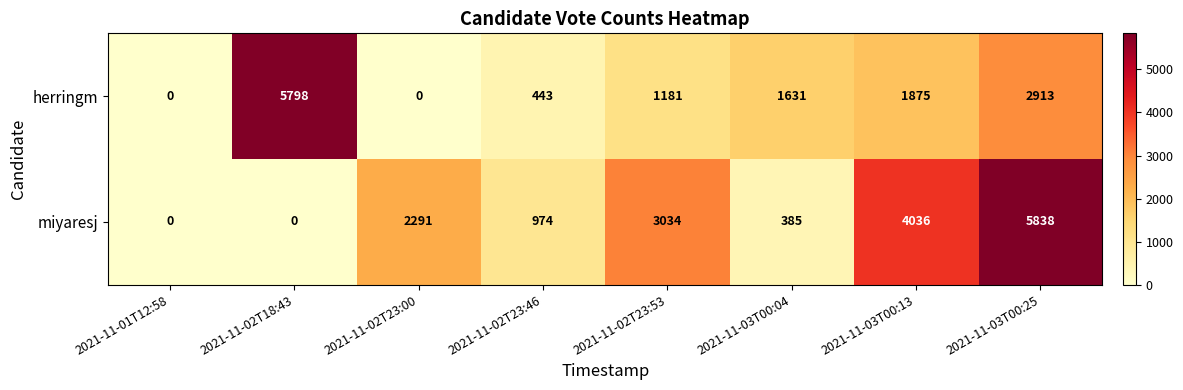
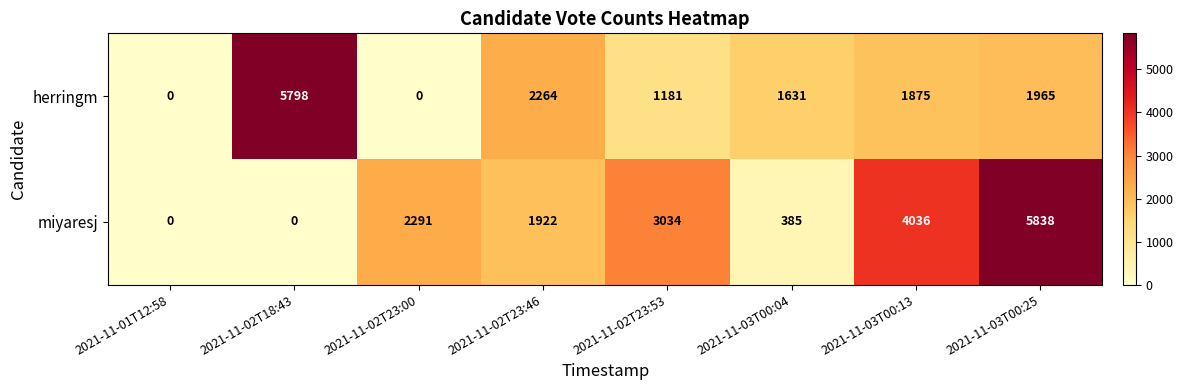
herringm, 2021-11-02T23:46: 443 -> 2264
herringm, 2021-11-03T00:25: 2913 -> 1965
miyaresj, 2021-11-02T23:46: 974 -> 1922
